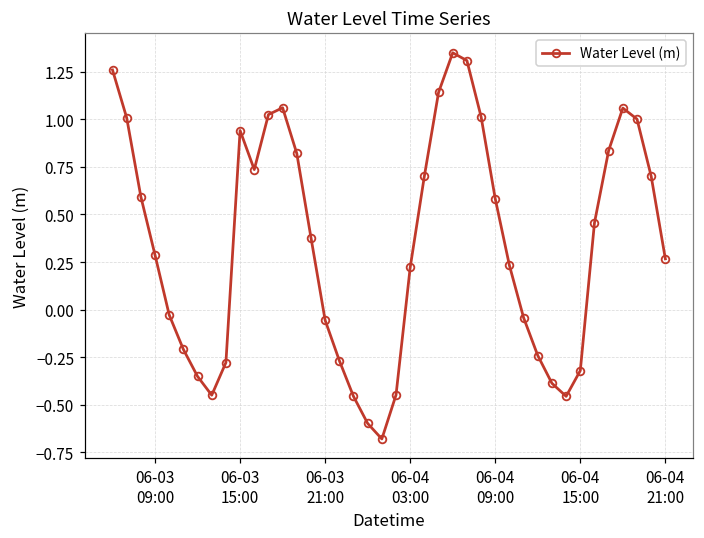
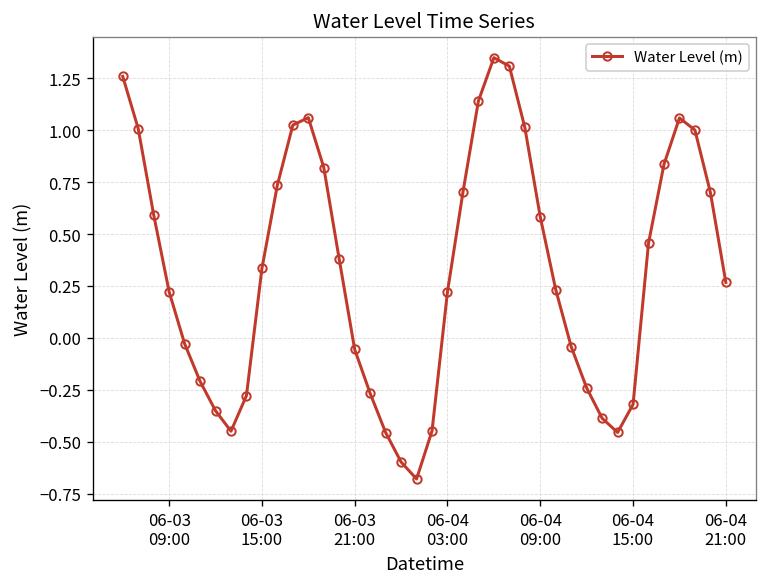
06-03 09:00: 0.29 -> 0.22
06-03 15:00: 0.94 -> 0.33
